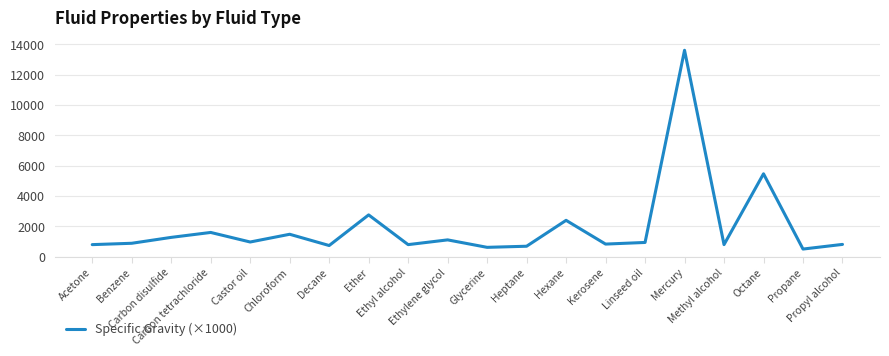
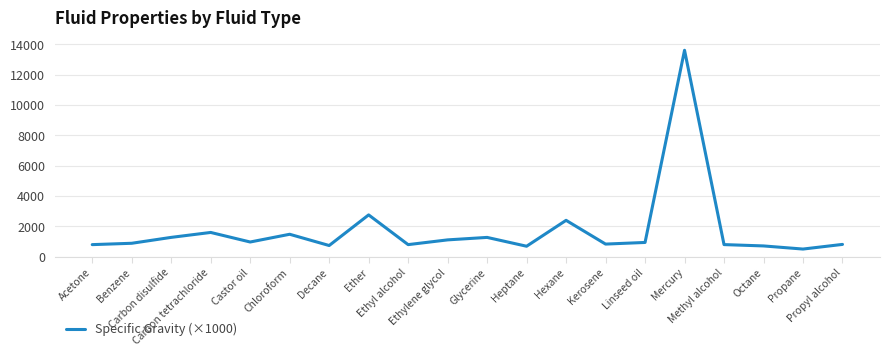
Glycerine: 600 -> 1300
Octane: 5500 -> 700
